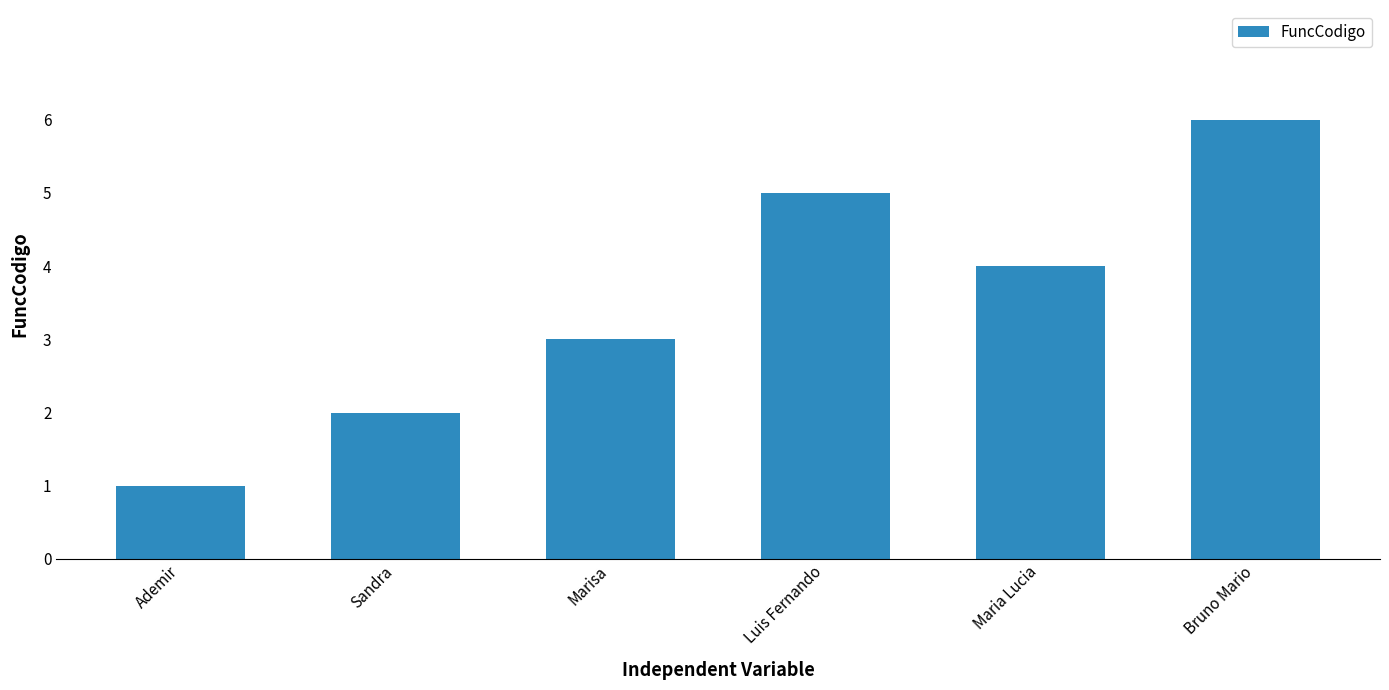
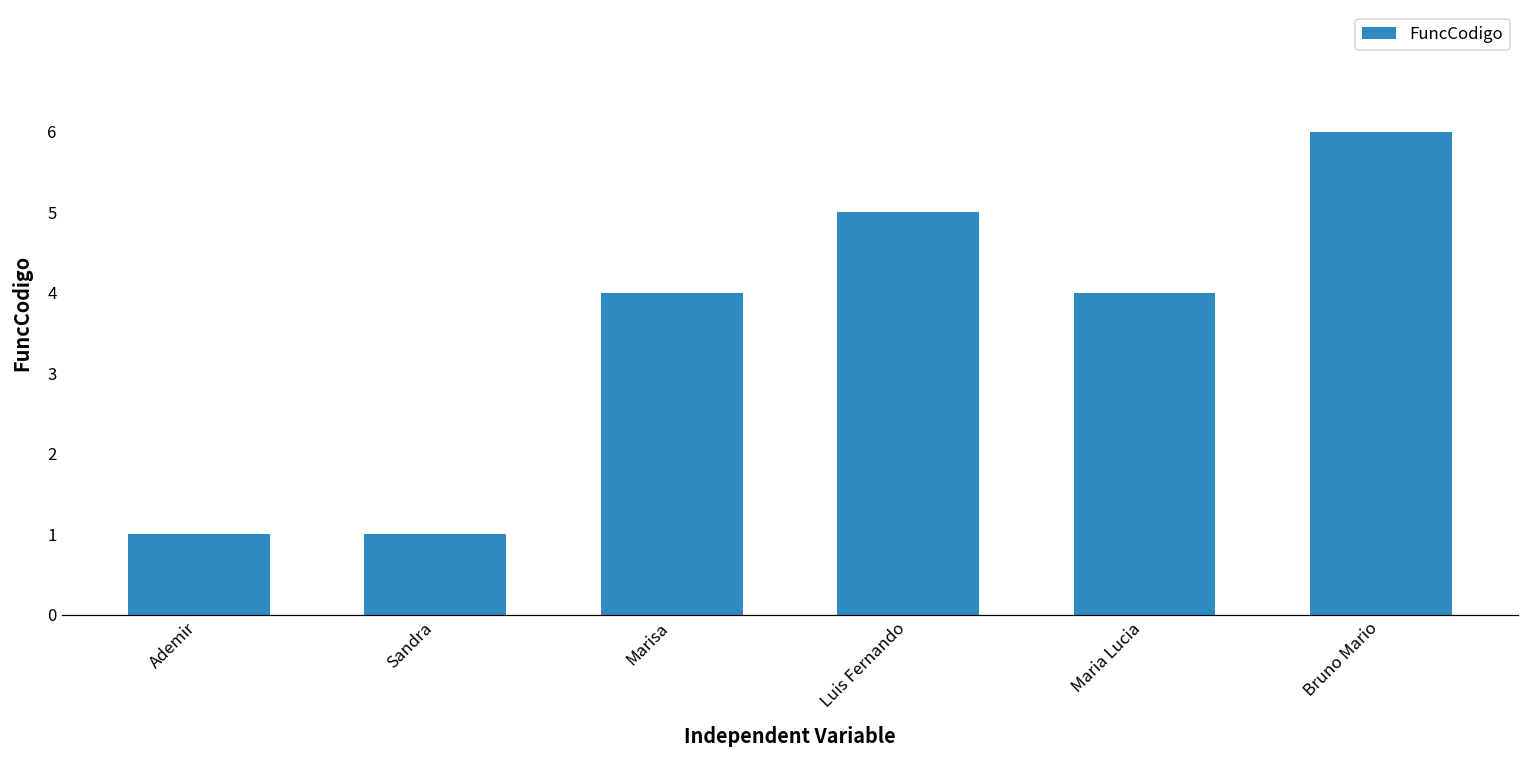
Sandra: 2 -> 1
Marisa: 3 -> 4
